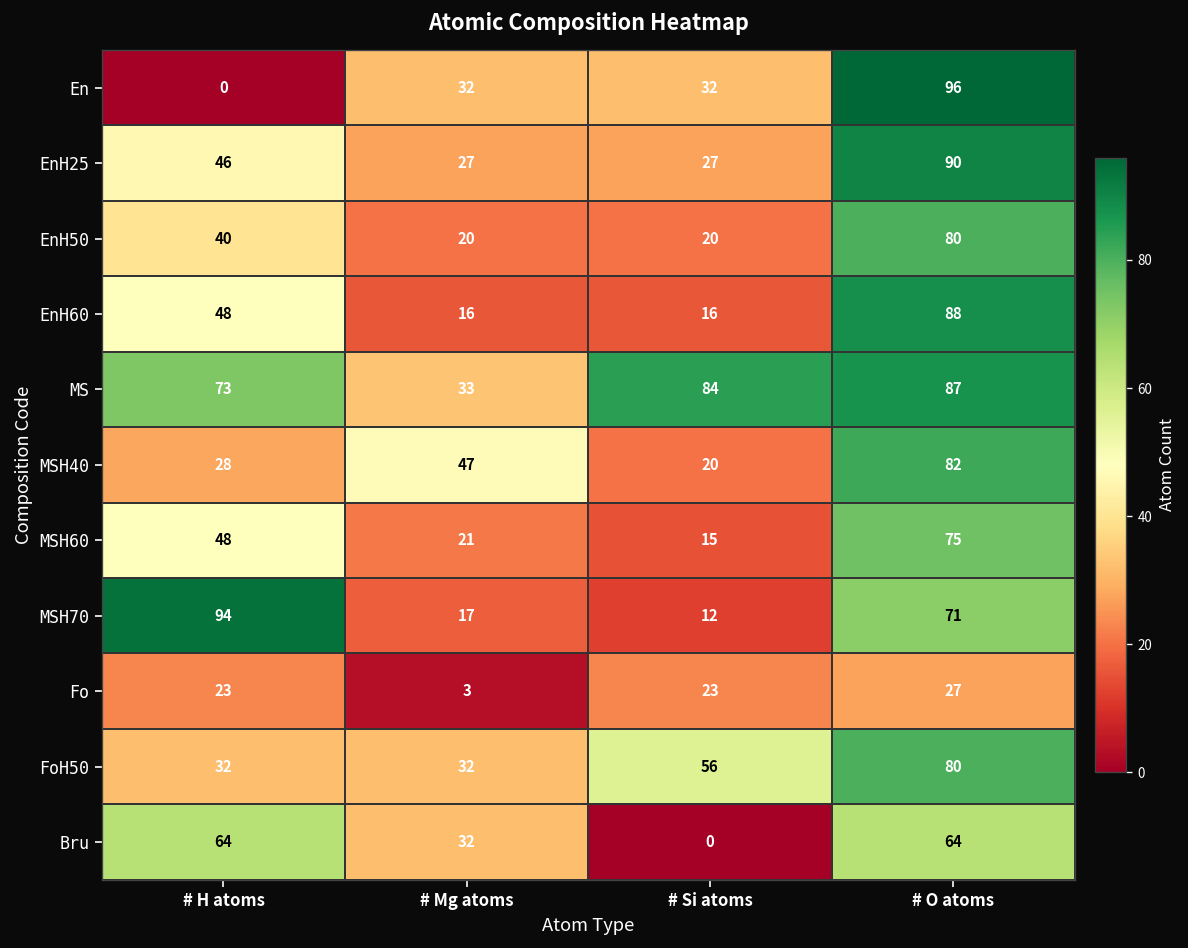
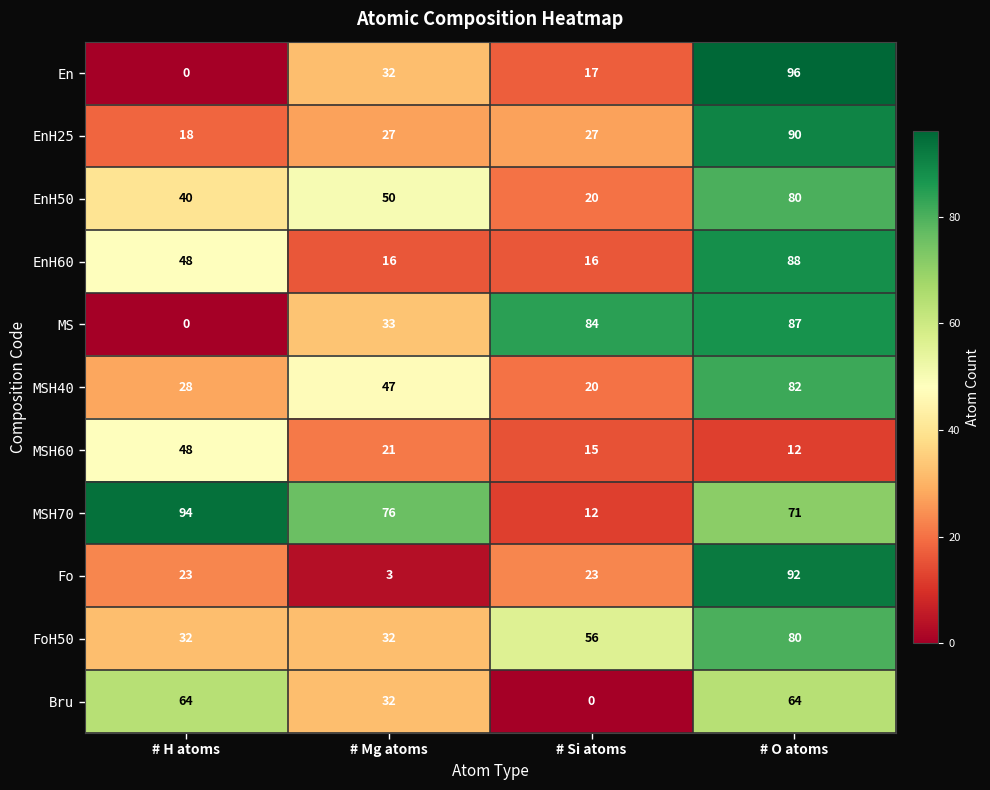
En, # Si atoms: 32 -> 17
EnH25, # H atoms: 46 -> 18
EnH50, # Mg atoms: 20 -> 50
MS, # H atoms: 73 -> 0
MSH60, # O atoms: 75 -> 12
MSH70, # Mg atoms: 17 -> 76
Fo, # O atoms: 27 -> 92
